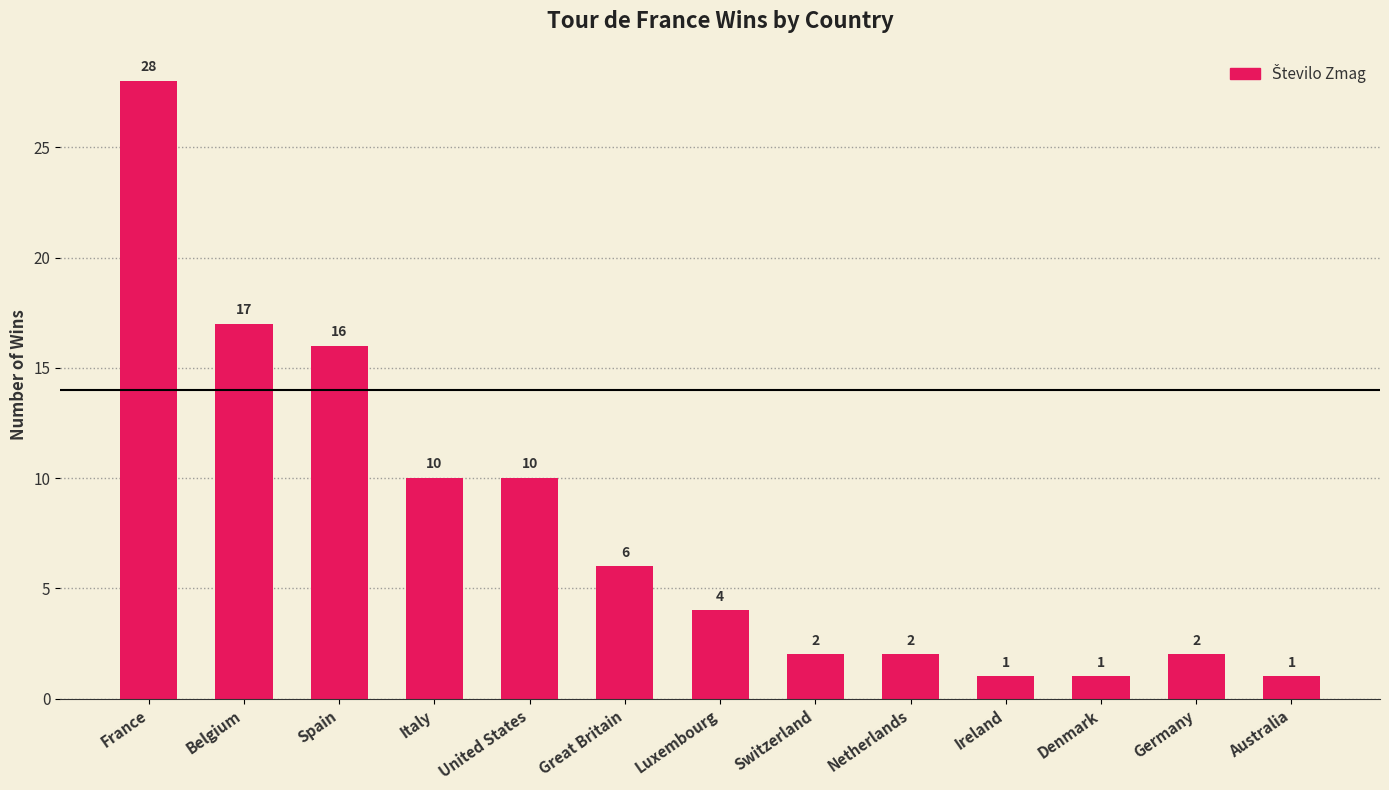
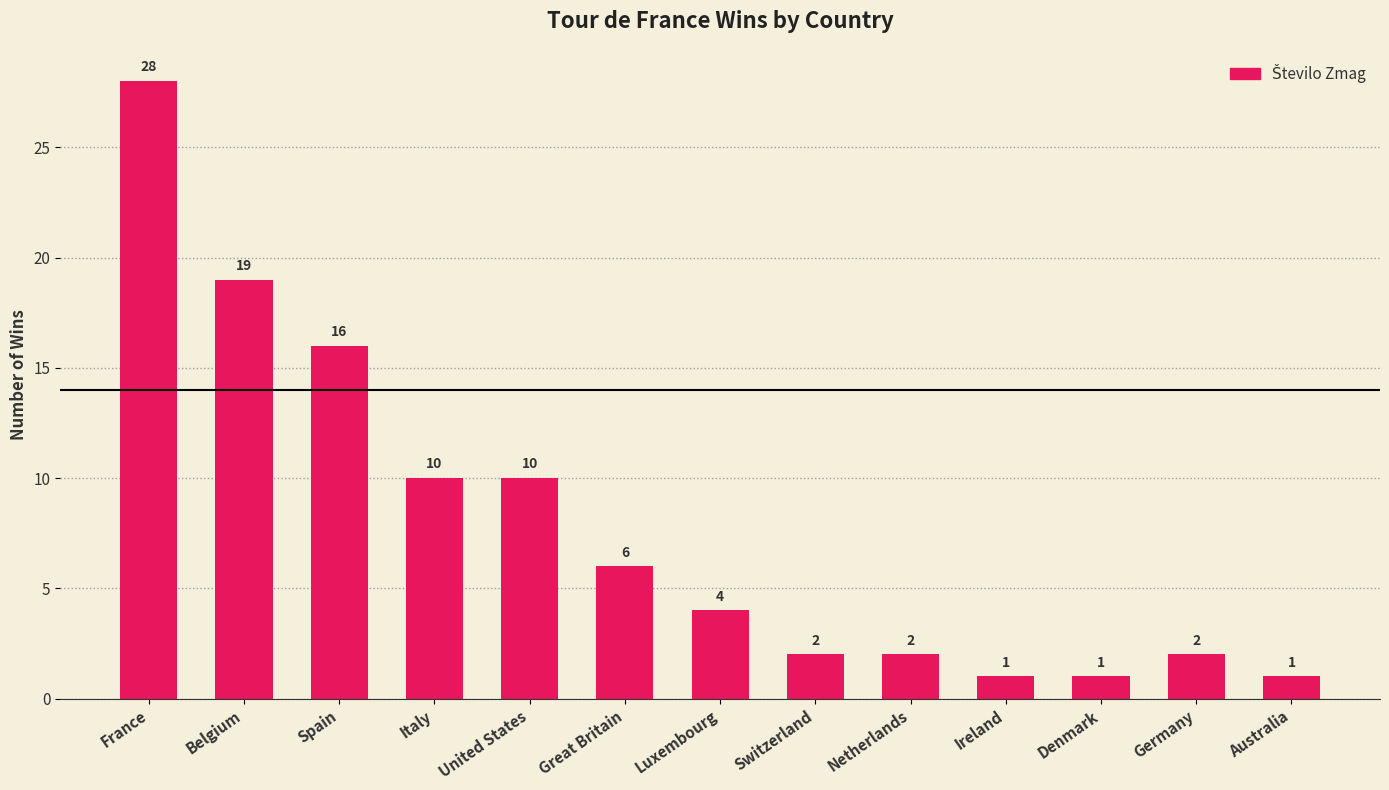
Belgium: 17 -> 19
